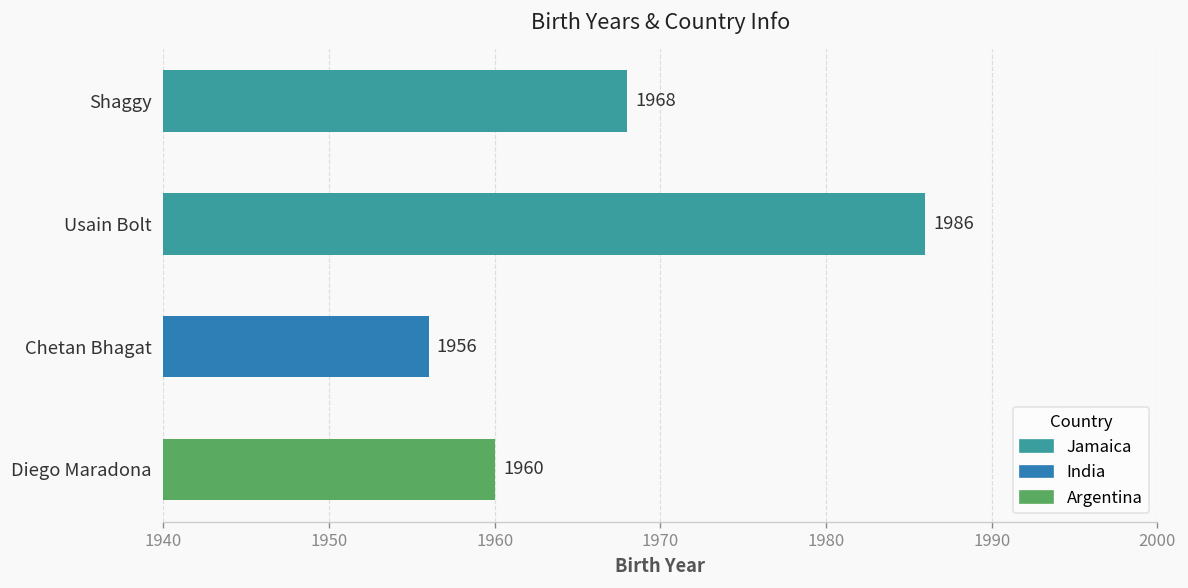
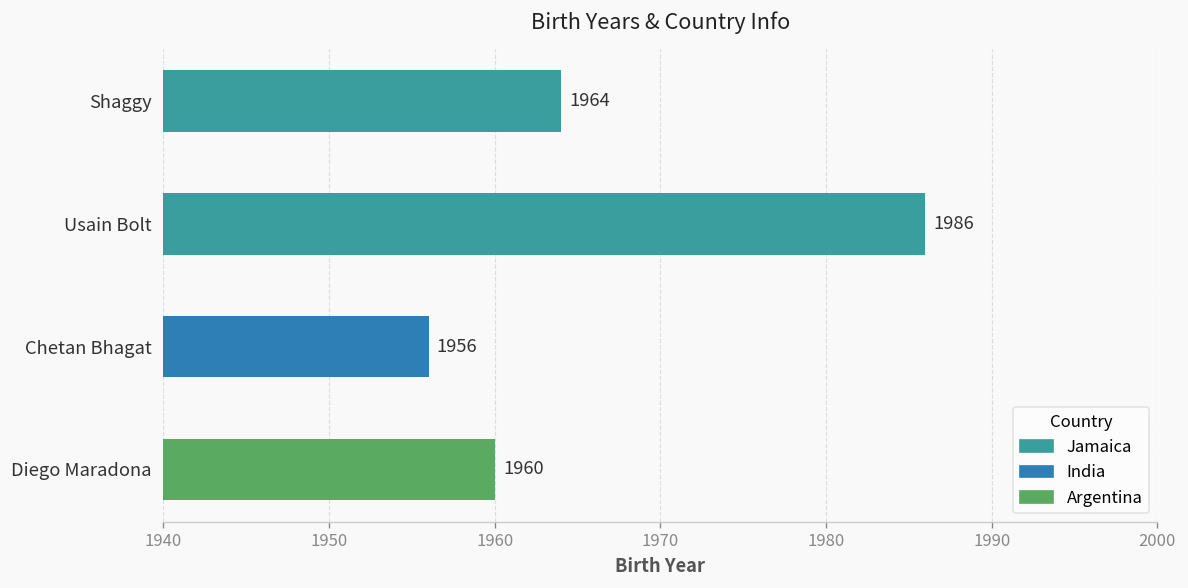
Shaggy: 1968 -> 1964
